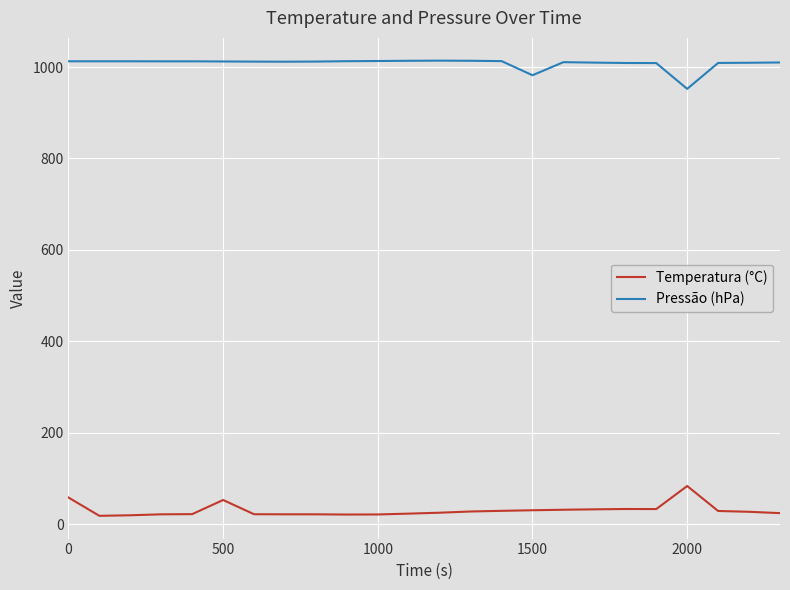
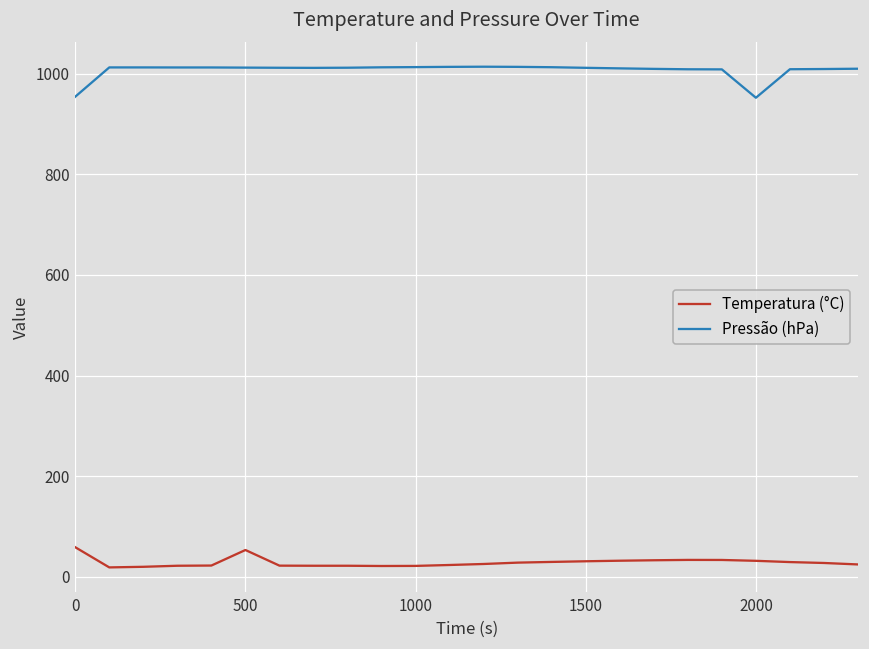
Pressão (hPa), 0: 1010 -> 950
Pressão (hPa), 1500: 980 -> 1010
Temperatura (°C), 2000: 80 -> 30
